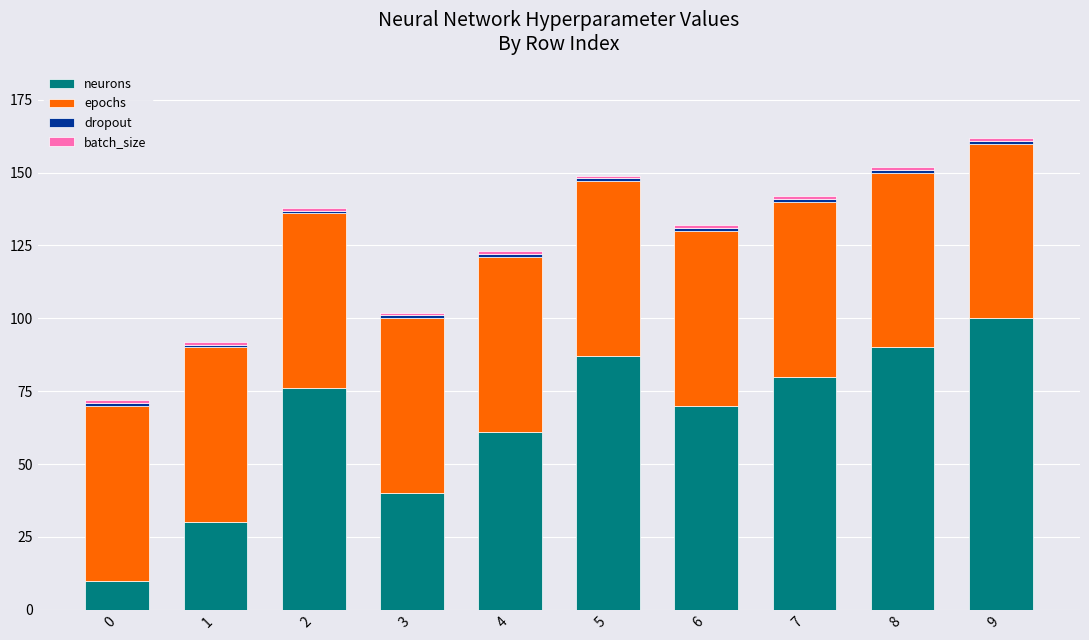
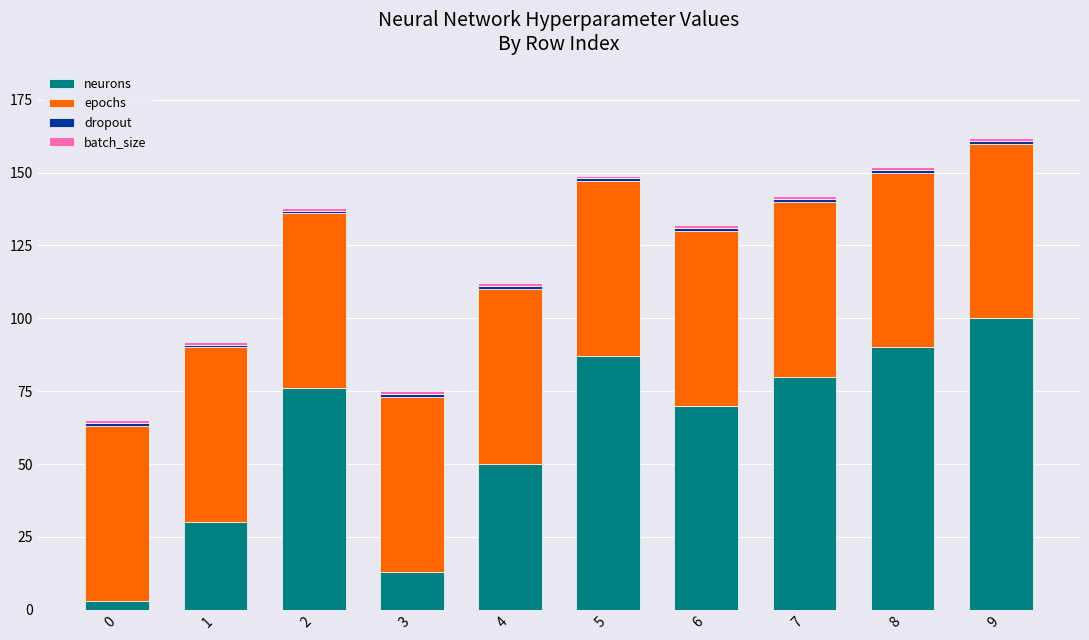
neurons, 0: 10 -> 3
neurons, 3: 40 -> 13
neurons, 4: 61 -> 50
